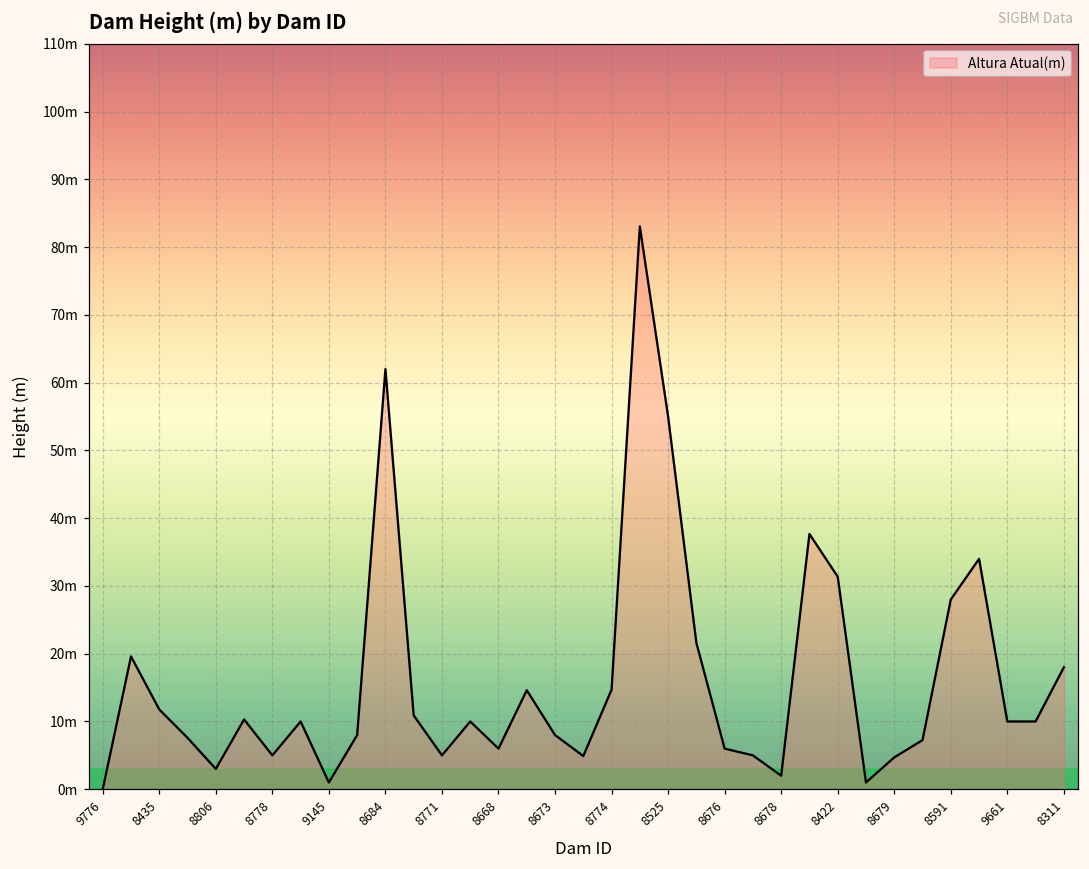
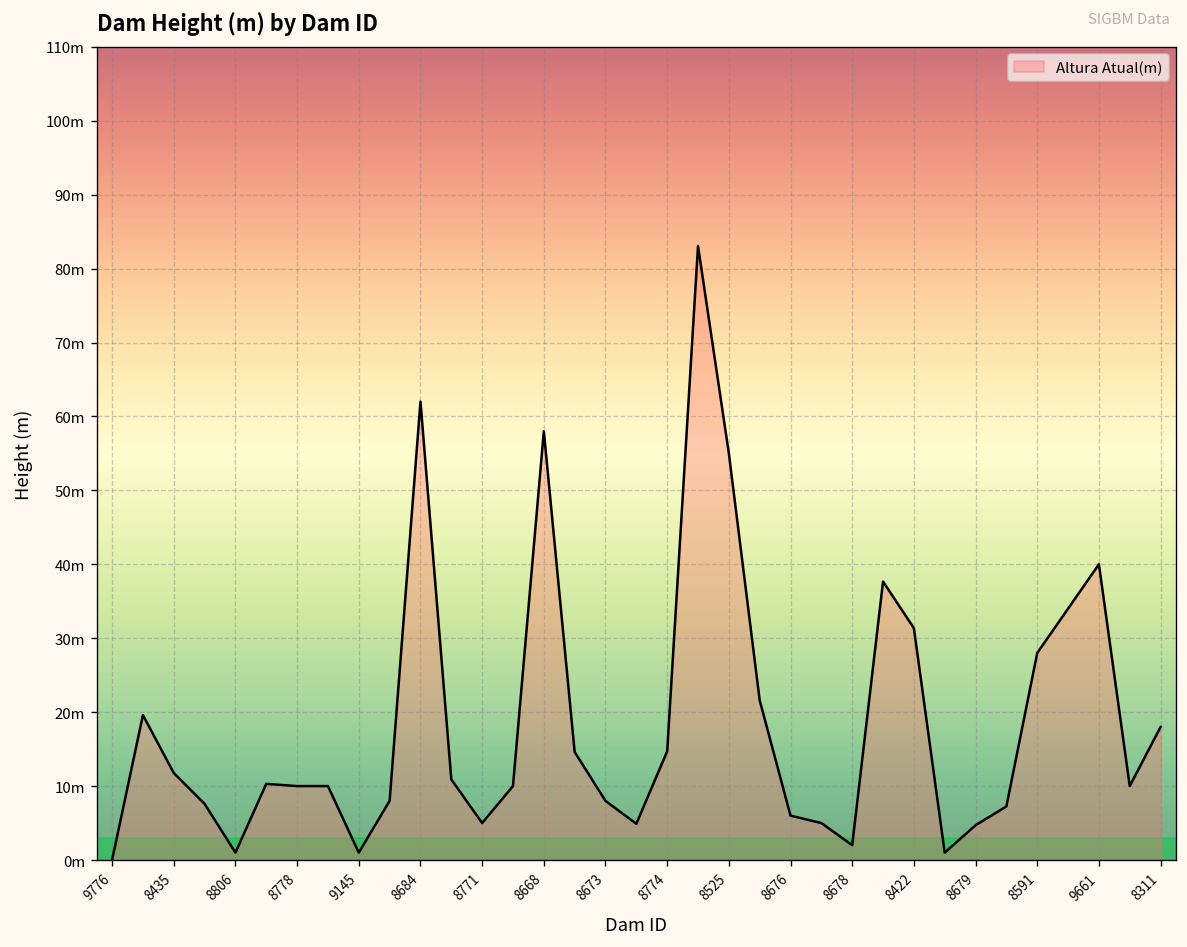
8806: 3m -> 1m
8778: 5m -> 10m
8668: 6m -> 58m
9661: 10m -> 40m
